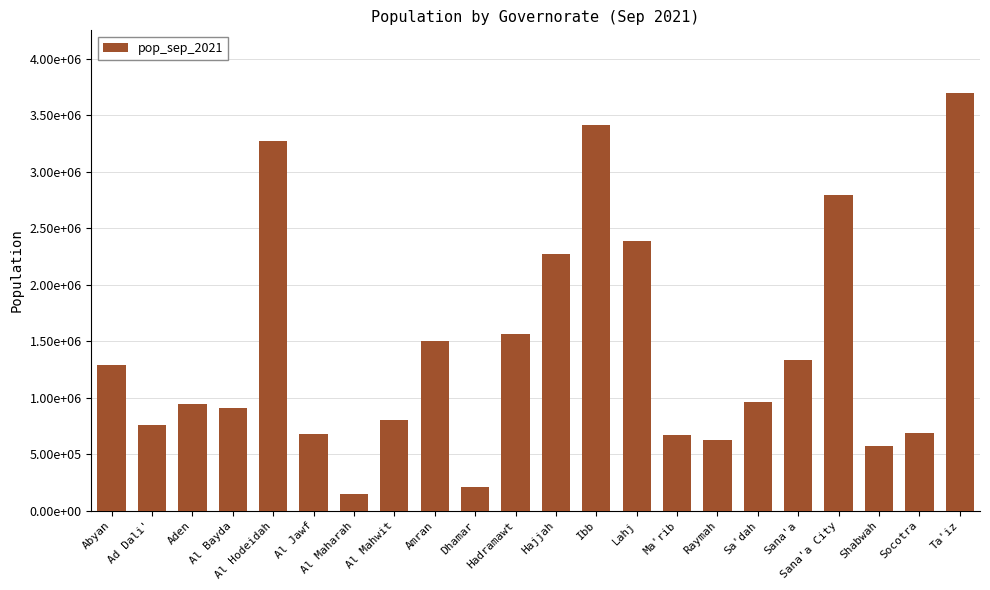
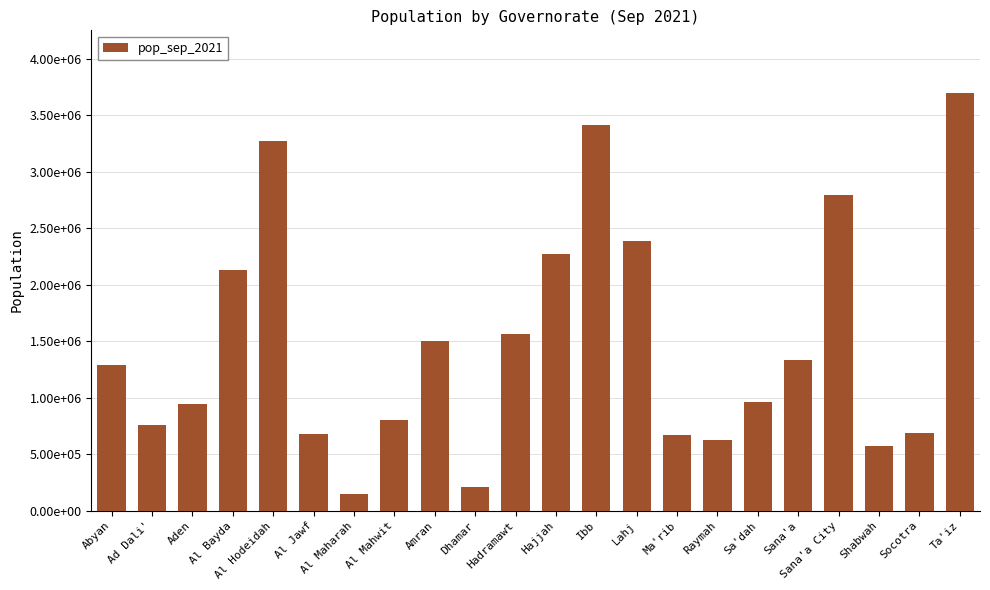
Al Bayda: 910000 -> 2130000
